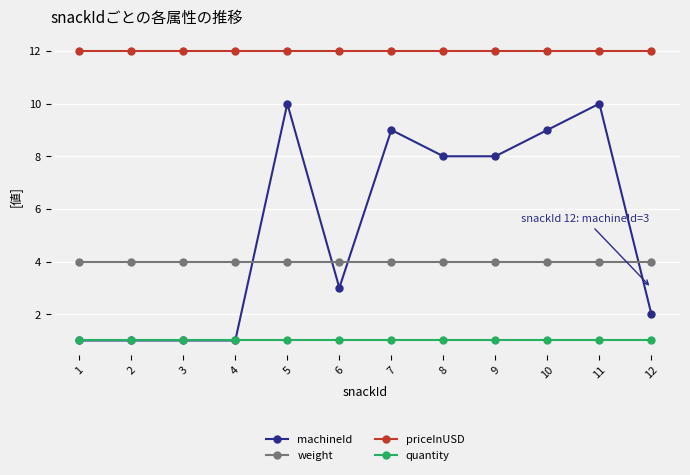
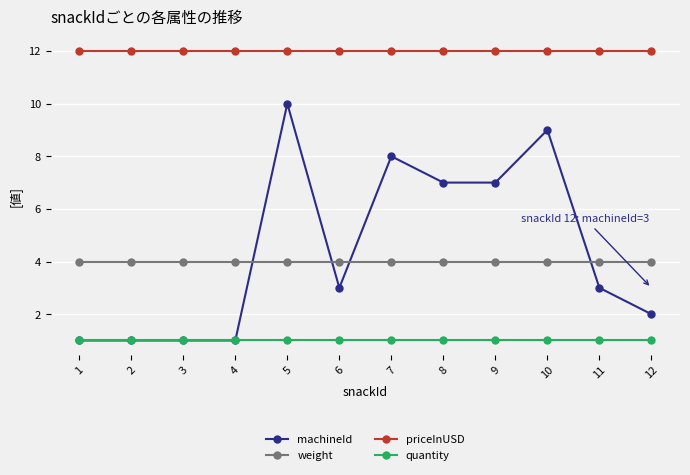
machineId, 7: 9 -> 8
machineId, 8: 8 -> 7
machineId, 9: 8 -> 7
machineId, 11: 10 -> 3
